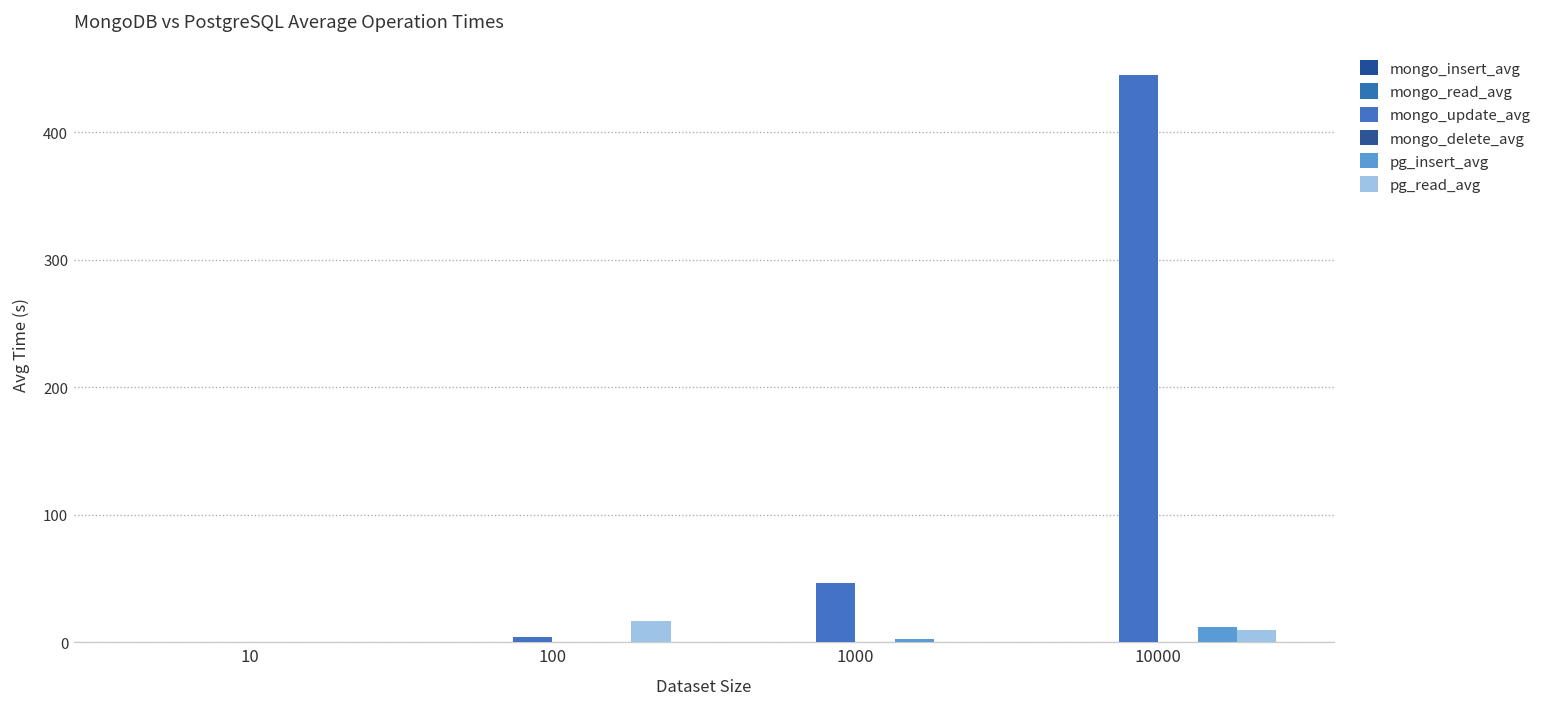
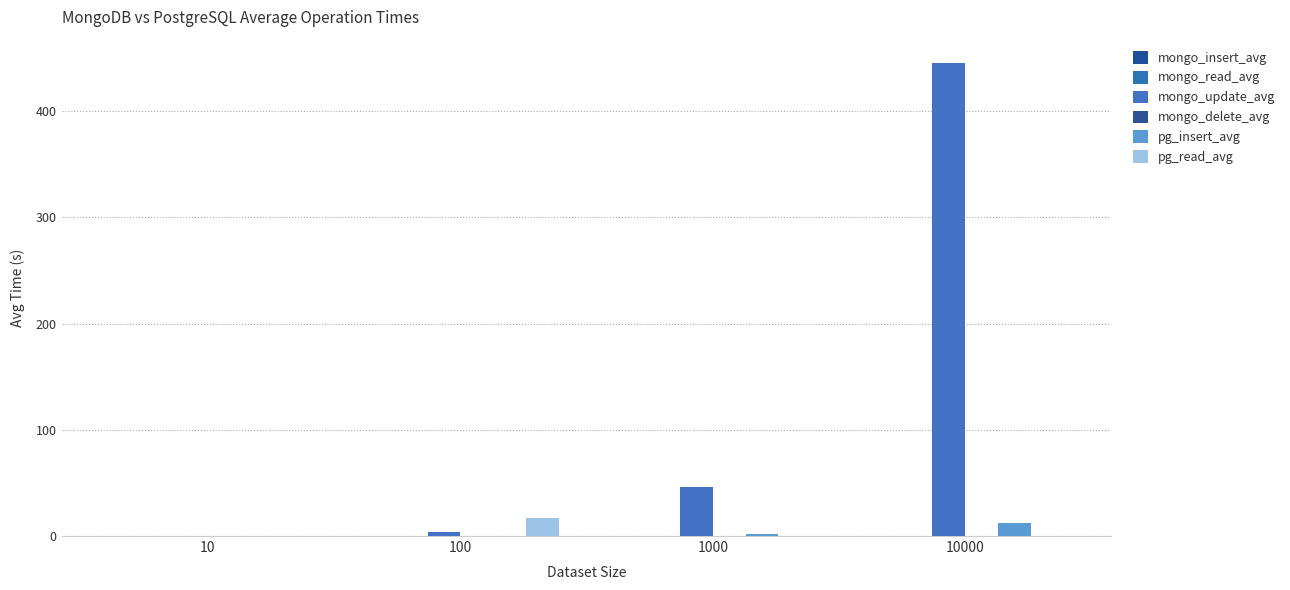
pg_read_avg, 10000: 9 -> 0
